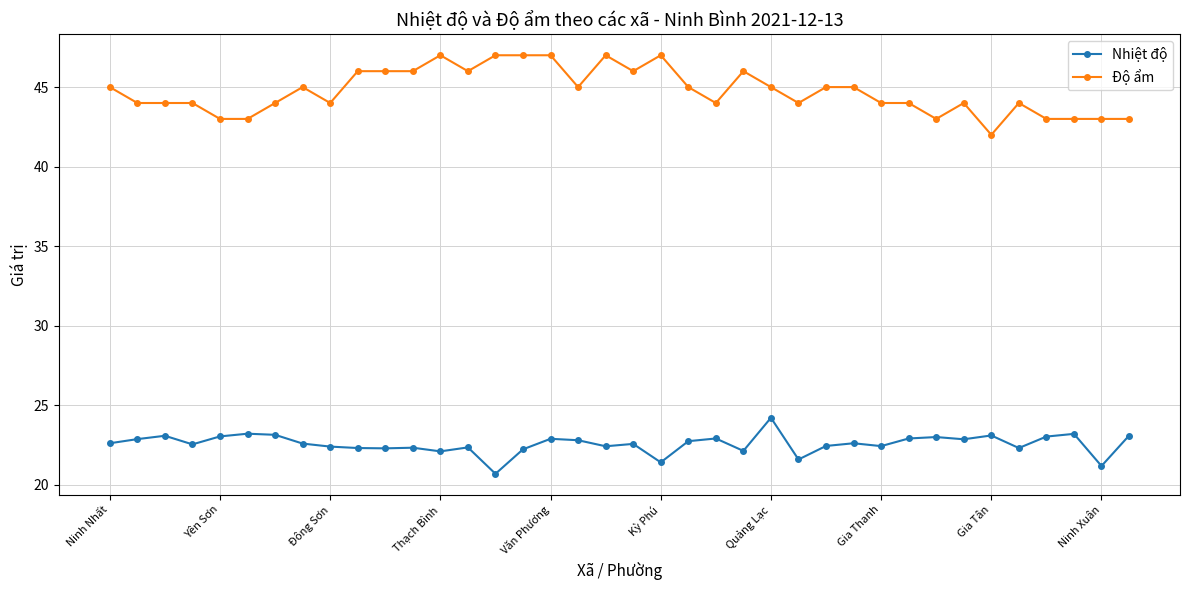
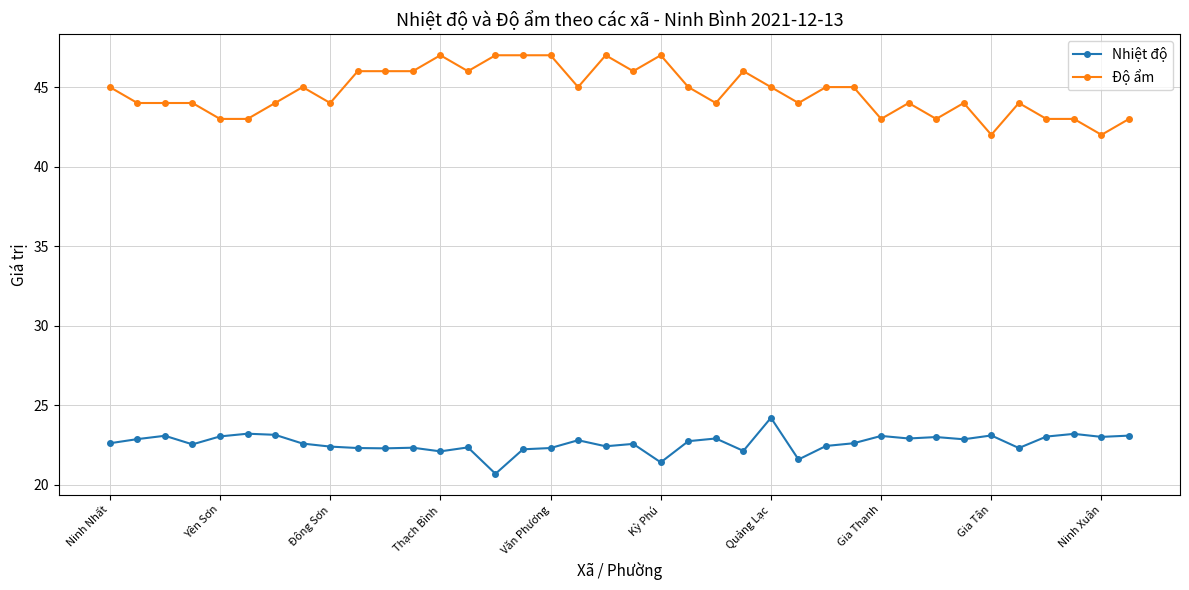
Nhiệt độ, Văn Phương: 22.9 -> 22.3
Nhiệt độ, Gia Thanh: 22.4 -> 23.1
Độ ẩm, Gia Thanh: 44 -> 43
Nhiệt độ, Ninh Xuân: 21.2 -> 23.0
Độ ẩm, Ninh Xuân: 43 -> 42
